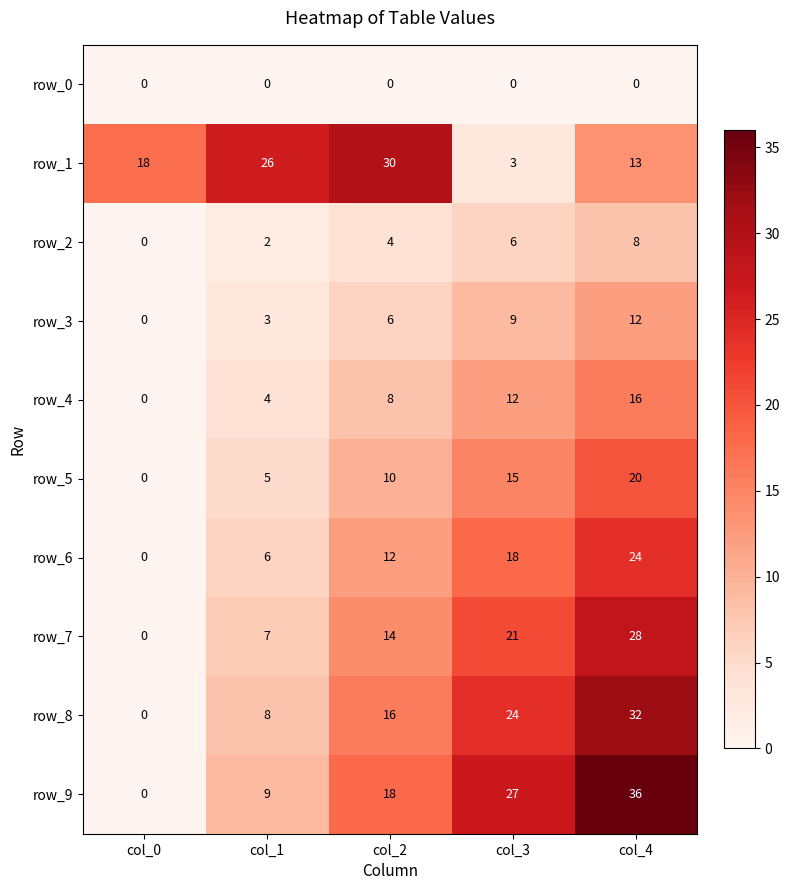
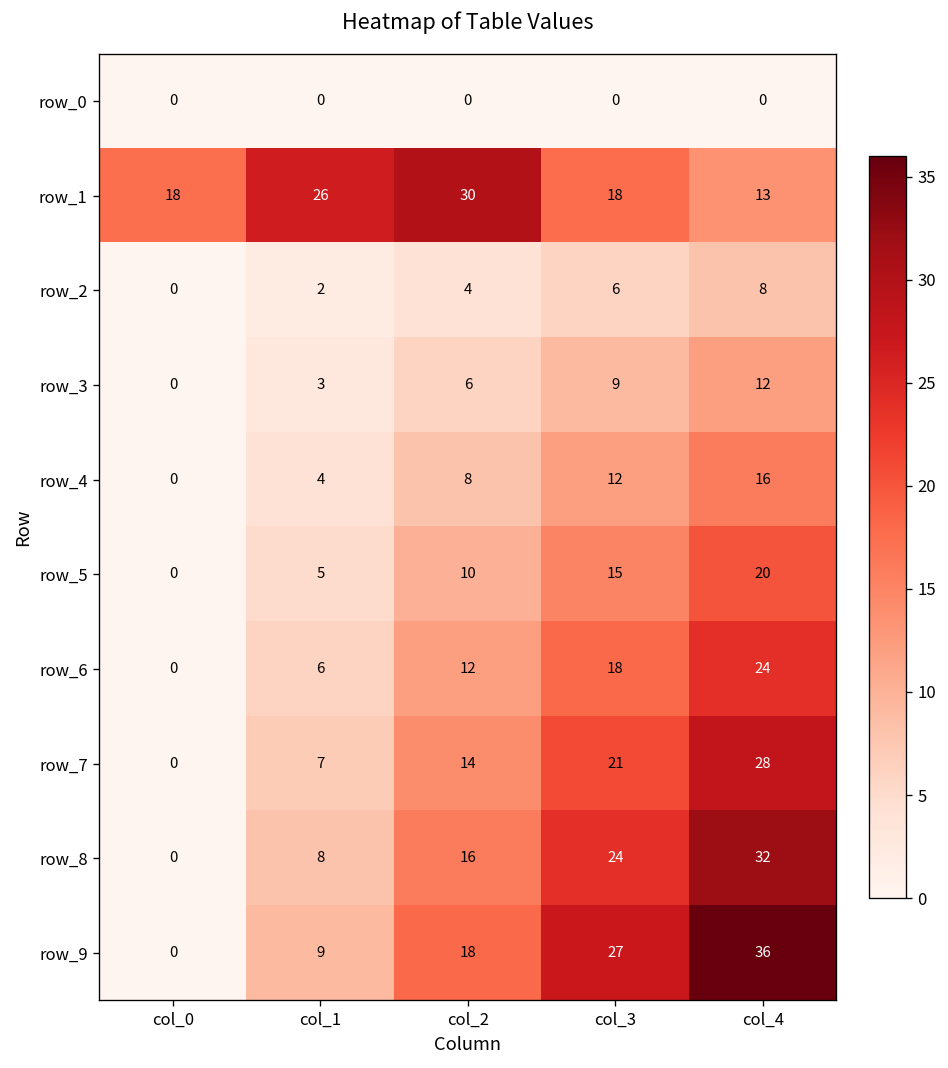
row_1, col_3: 3 -> 18
